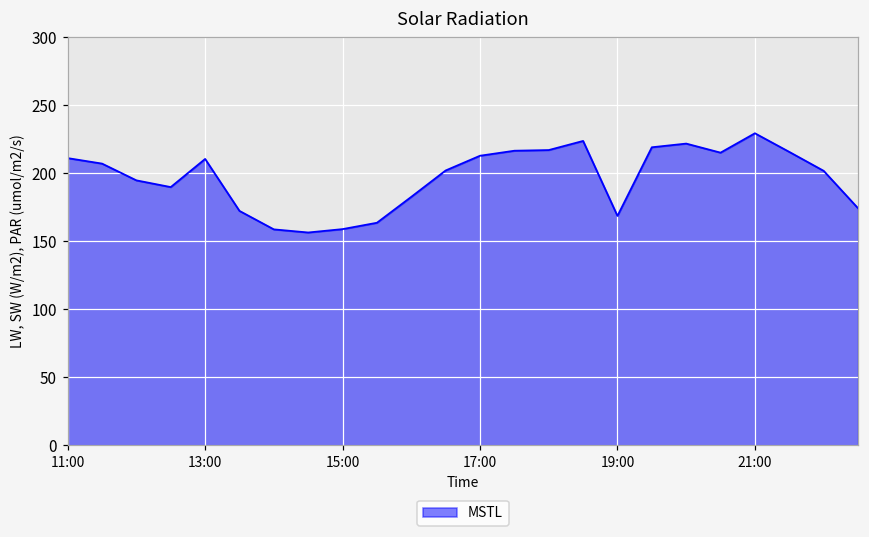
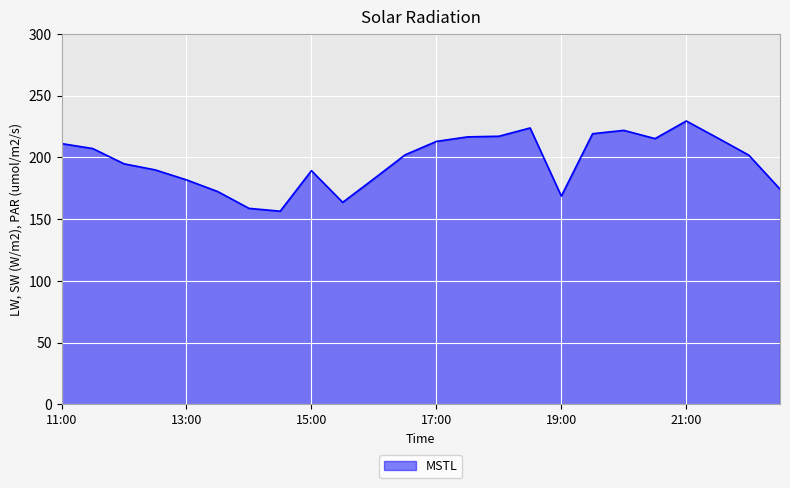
13:00: 211 -> 182
15:00: 159 -> 189
